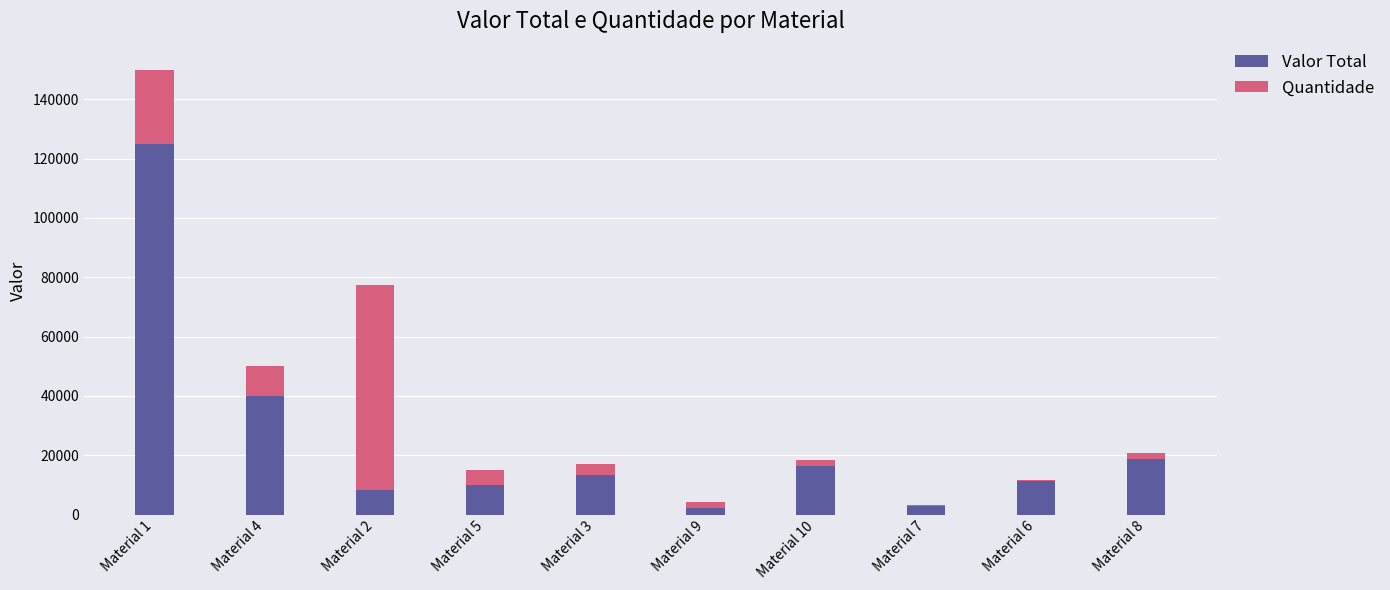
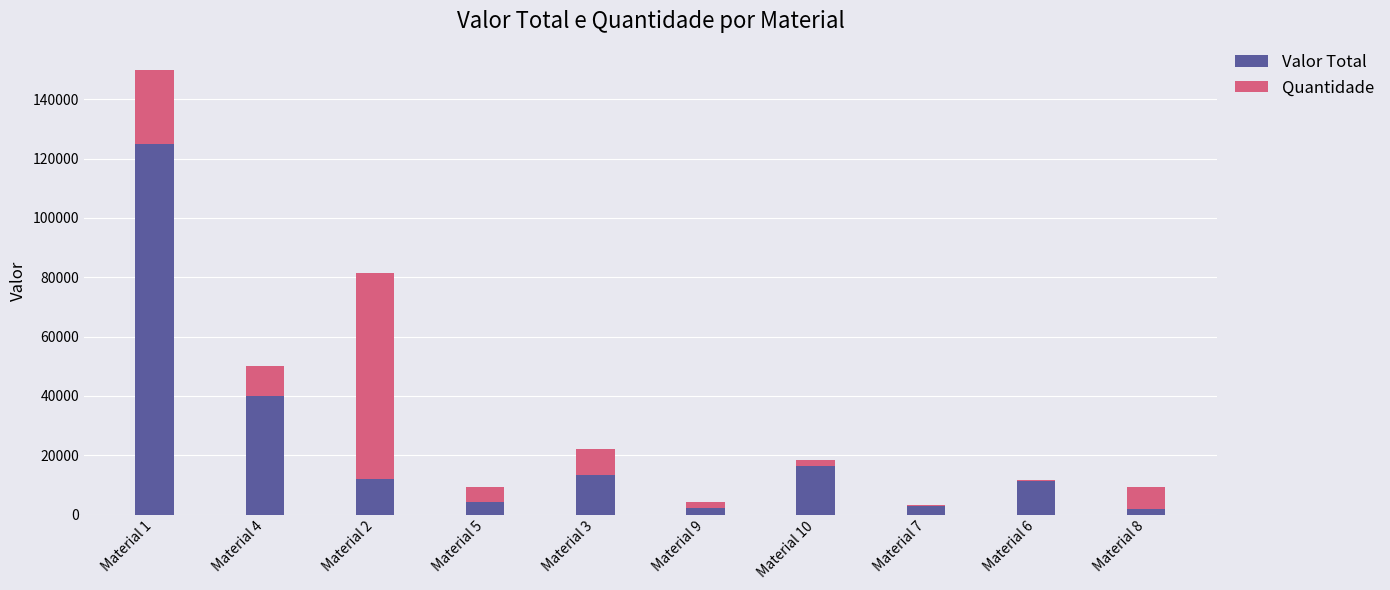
Valor Total, Material 2: 8000 -> 12000
Valor Total, Material 5: 10000 -> 4000
Quantidade, Material 3: 4000 -> 9000
Valor Total, Material 8: 19000 -> 2000
Quantidade, Material 8: 2000 -> 7000
